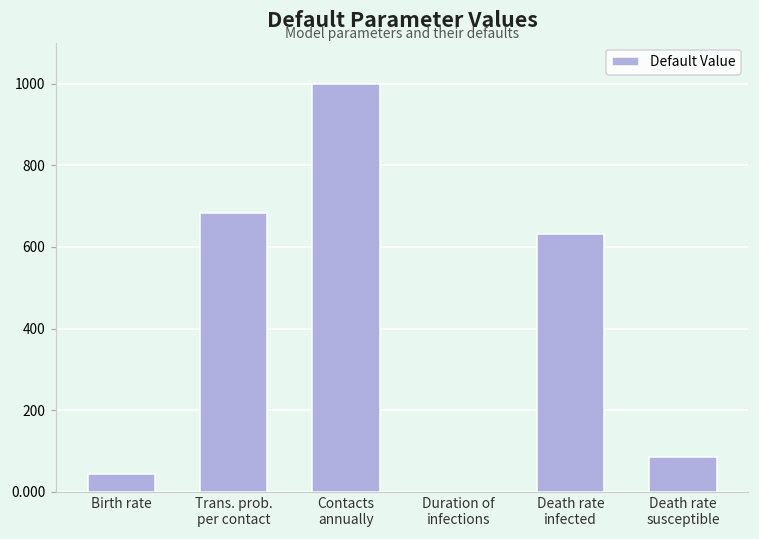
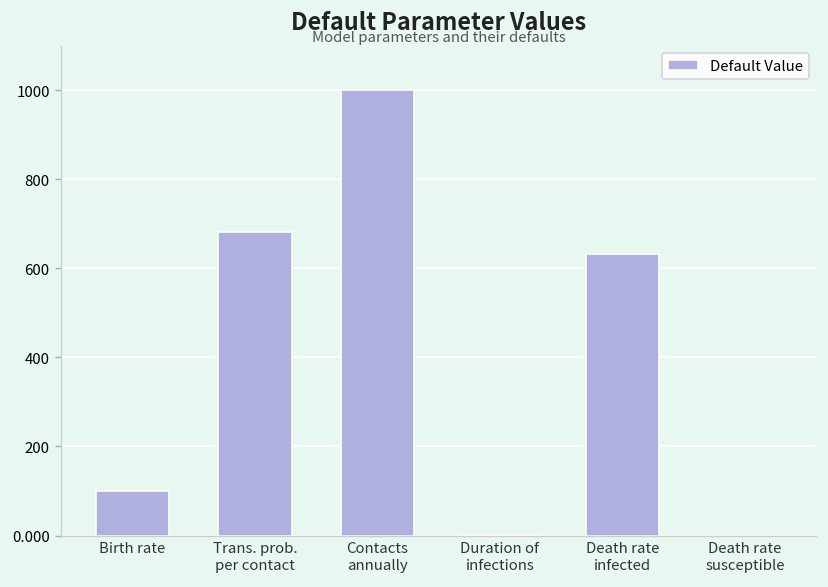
Birth rate: 40 -> 100
Death rate susceptible: 90 -> 0
